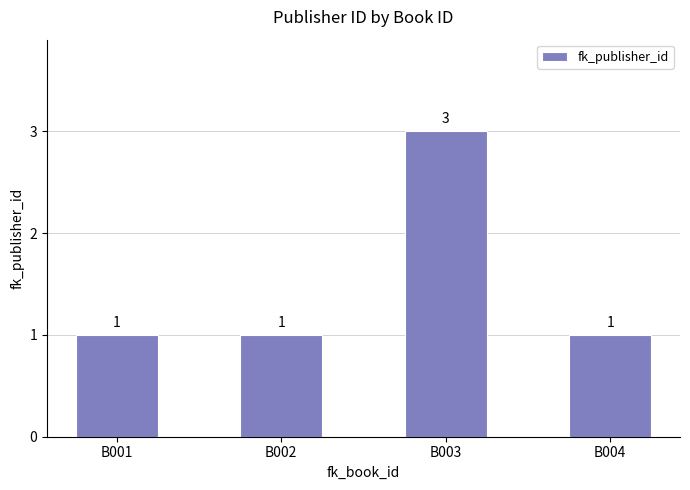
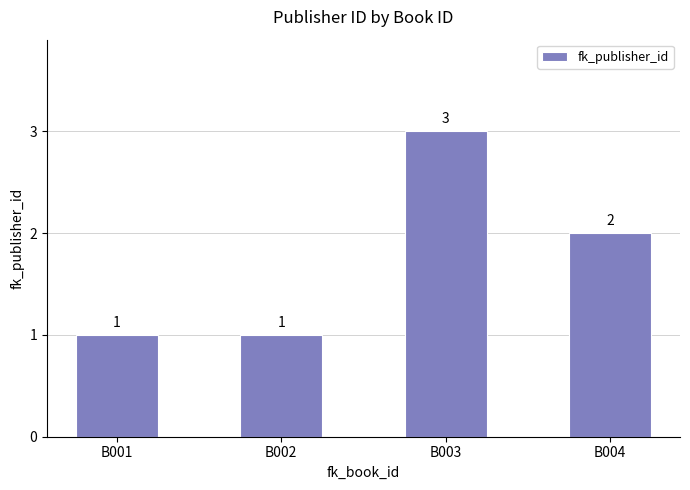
B004: 1 -> 2
